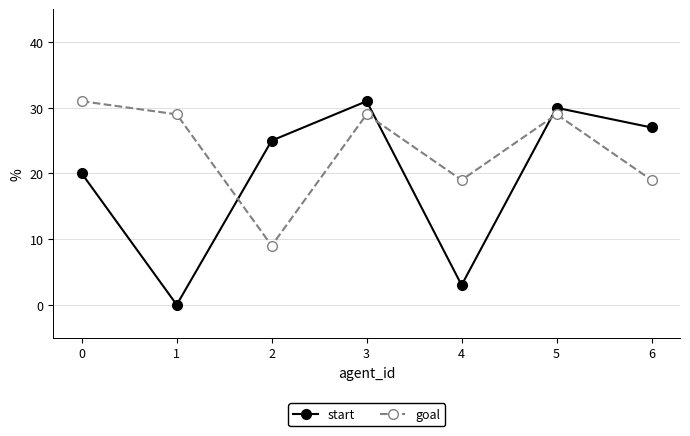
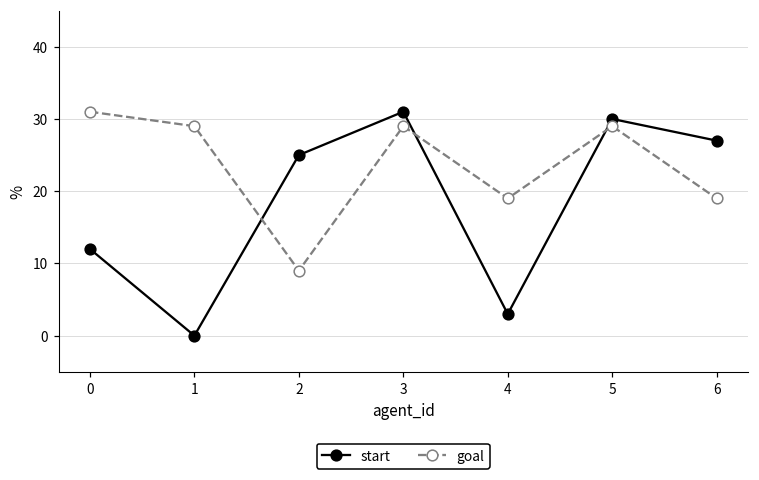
start, 0: 20 -> 12
